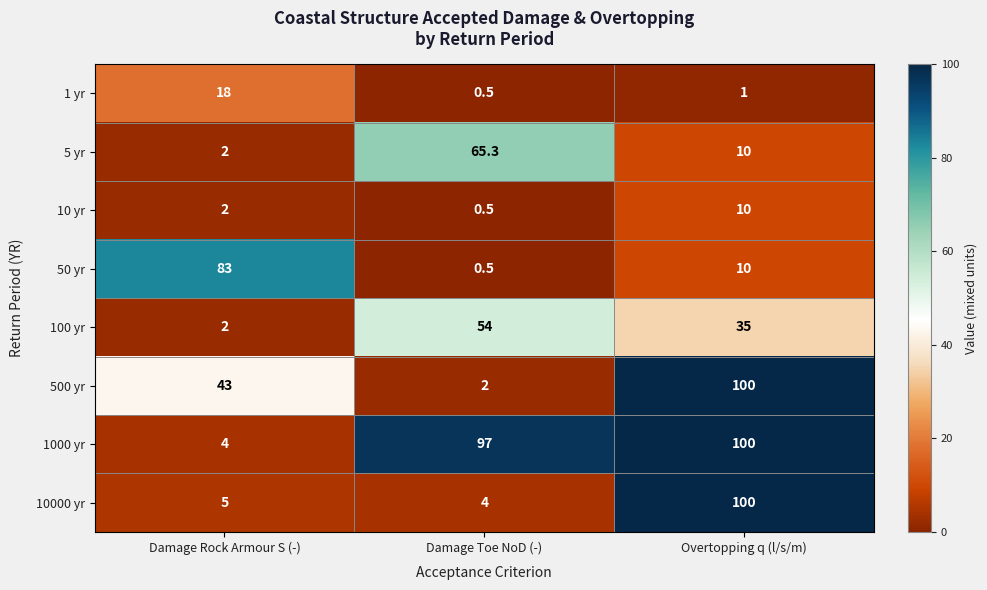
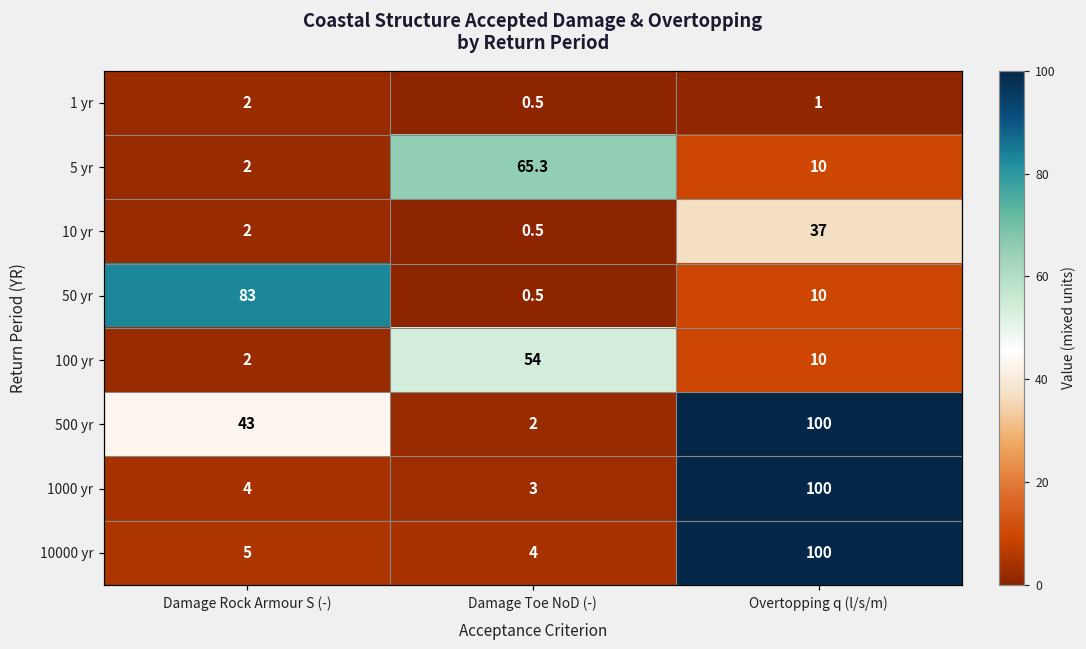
1 yr, Damage Rock Armour S (-): 18 -> 2
10 yr, Overtopping q (l/s/m): 10 -> 37
100 yr, Overtopping q (l/s/m): 35 -> 10
1000 yr, Damage Toe NoD (-): 97 -> 3
